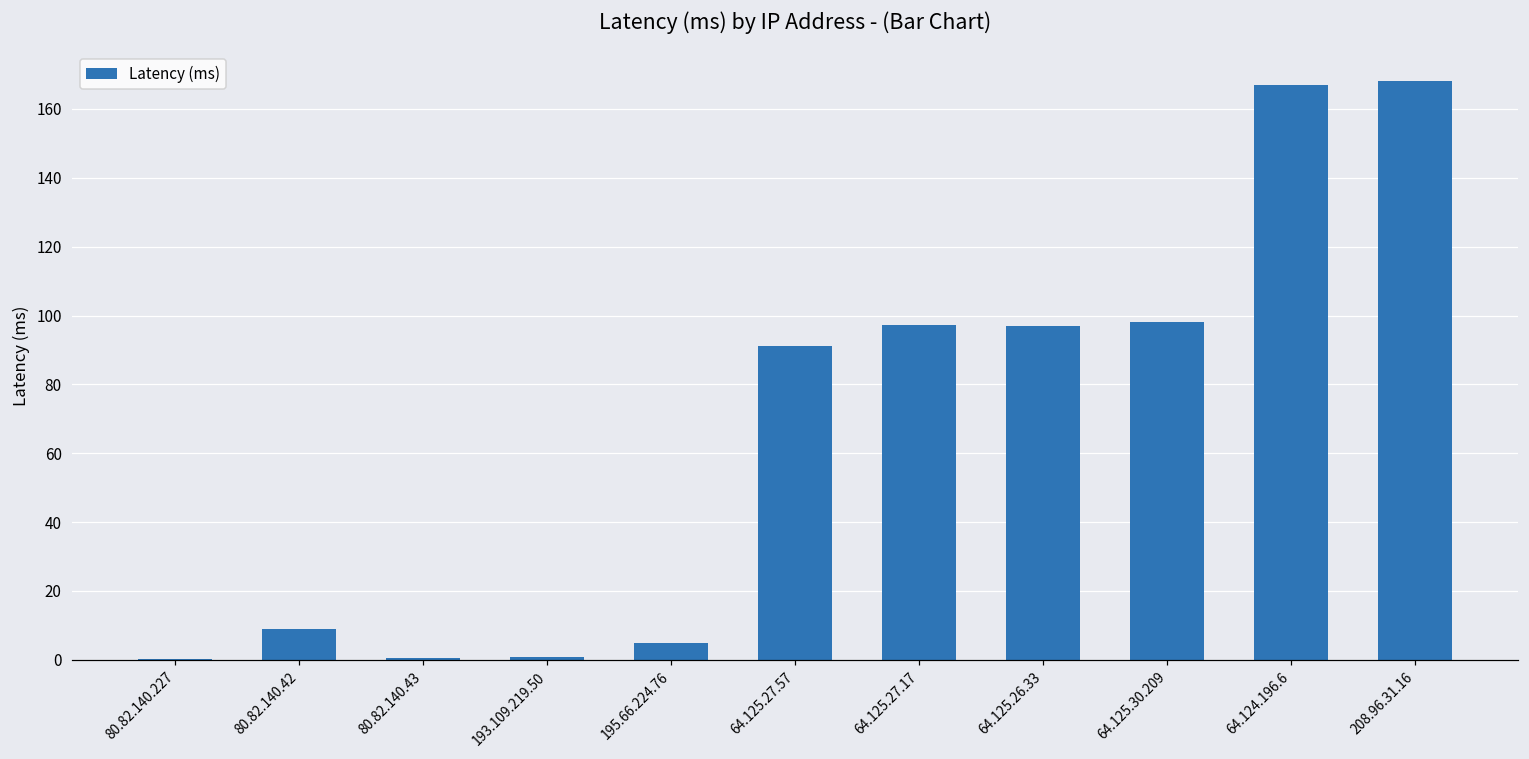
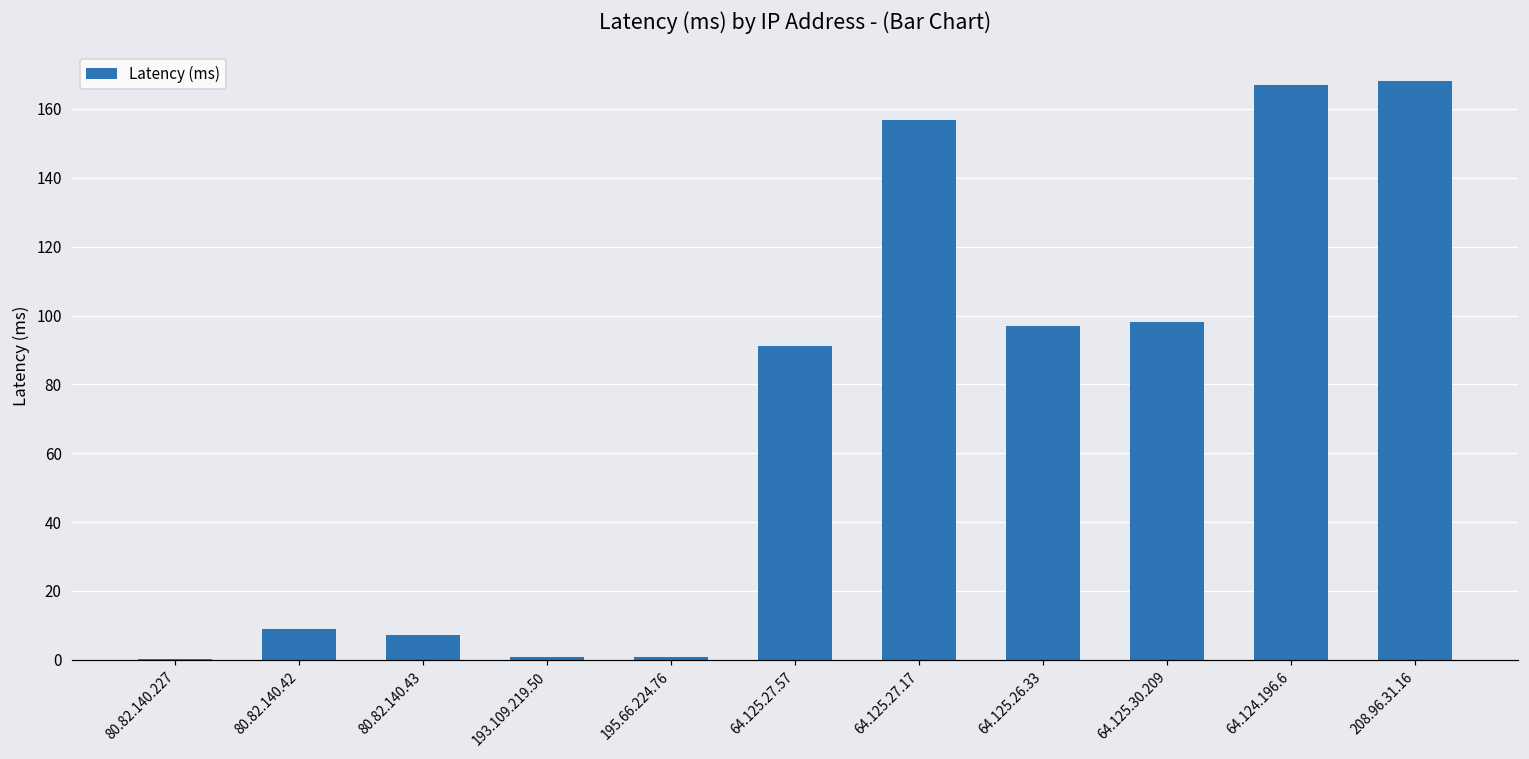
80.82.140.43: 0 -> 7
195.66.224.76: 5 -> 1
64.125.27.17: 97 -> 157
